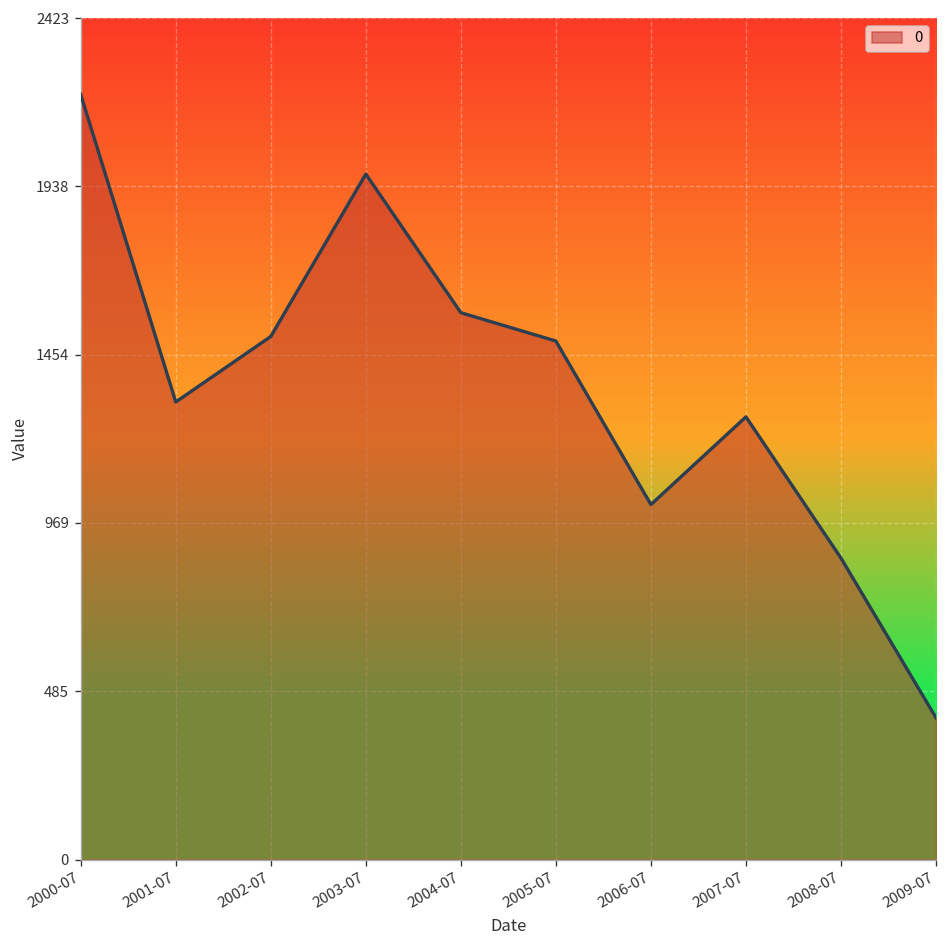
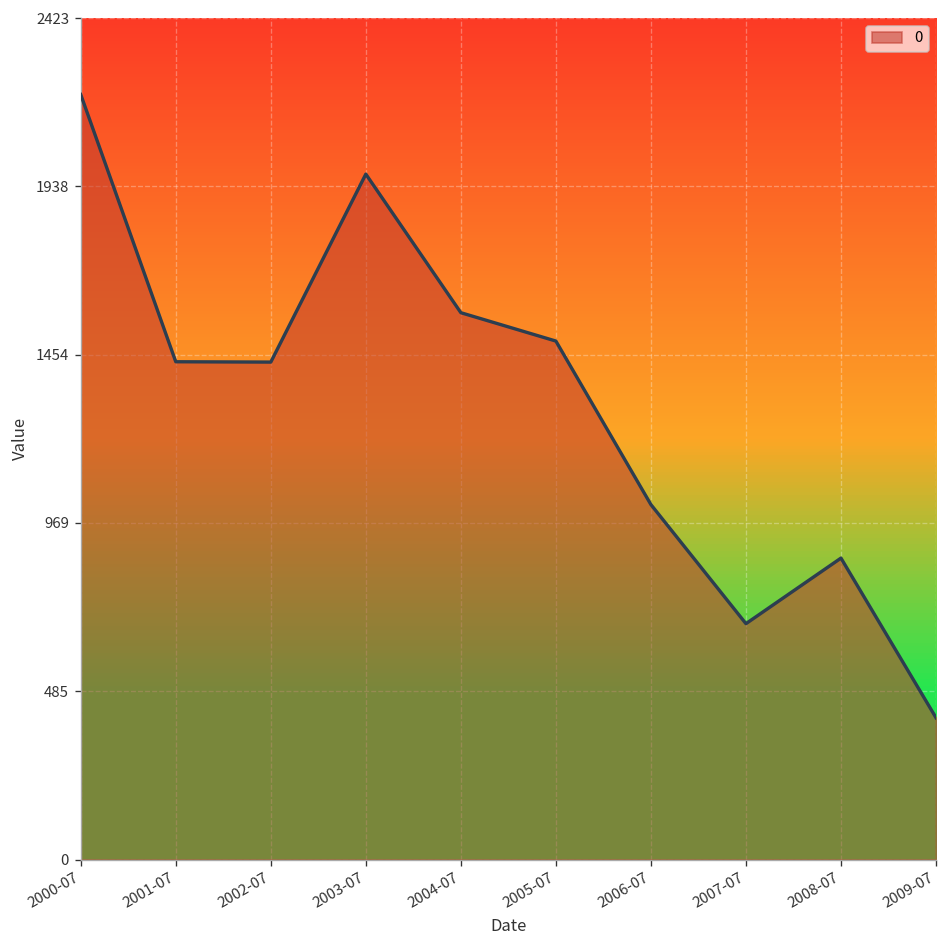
2001-07: 1320 -> 1430
2002-07: 1510 -> 1430
2007-07: 1270 -> 680
